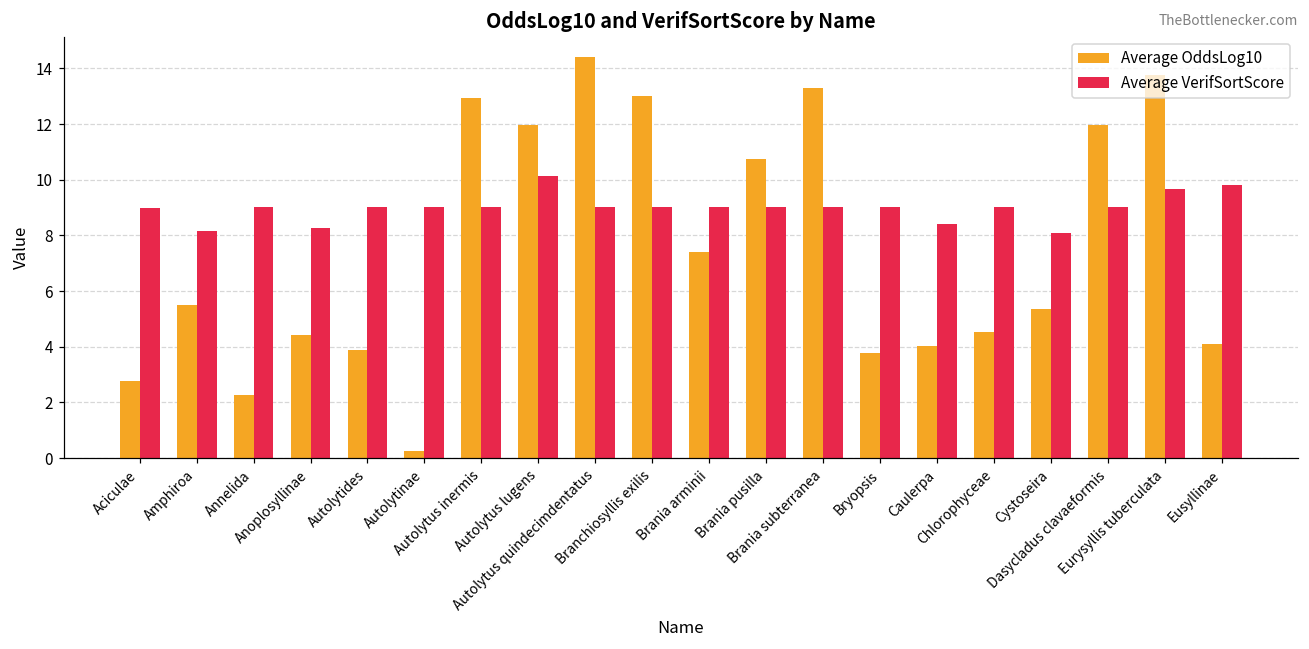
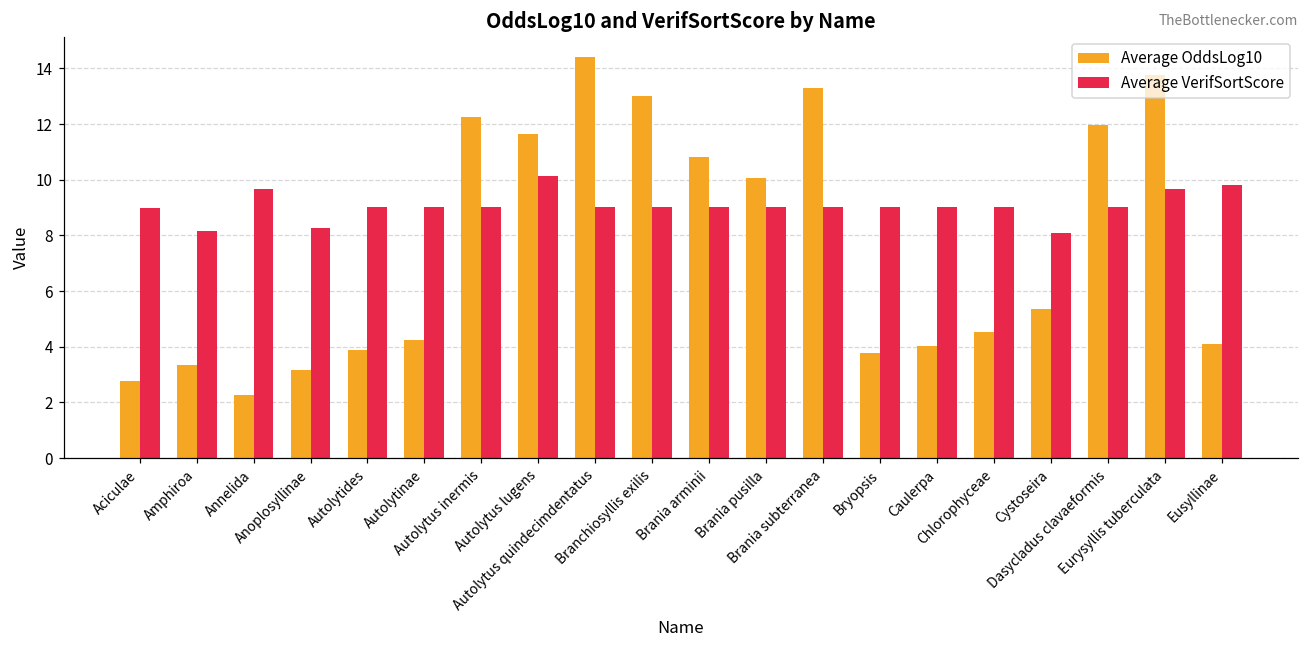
Average OddsLog10, Amphiroa: 5.5 -> 3.3
Average VerifSortScore, Annelida: 9.0 -> 9.7
Average OddsLog10, Anoplosyllinae: 4.4 -> 3.2
Average OddsLog10, Autolytinae: 0.3 -> 4.2
Average OddsLog10, Autolytus inermis: 12.9 -> 12.3
Average OddsLog10, Autolytus lugens: 12.0 -> 11.6
Average OddsLog10, Brania arminii: 7.4 -> 10.8
Average OddsLog10, Brania pusilla: 10.7 -> 10.1
Average VerifSortScore, Caulerpa: 8.4 -> 9.0
